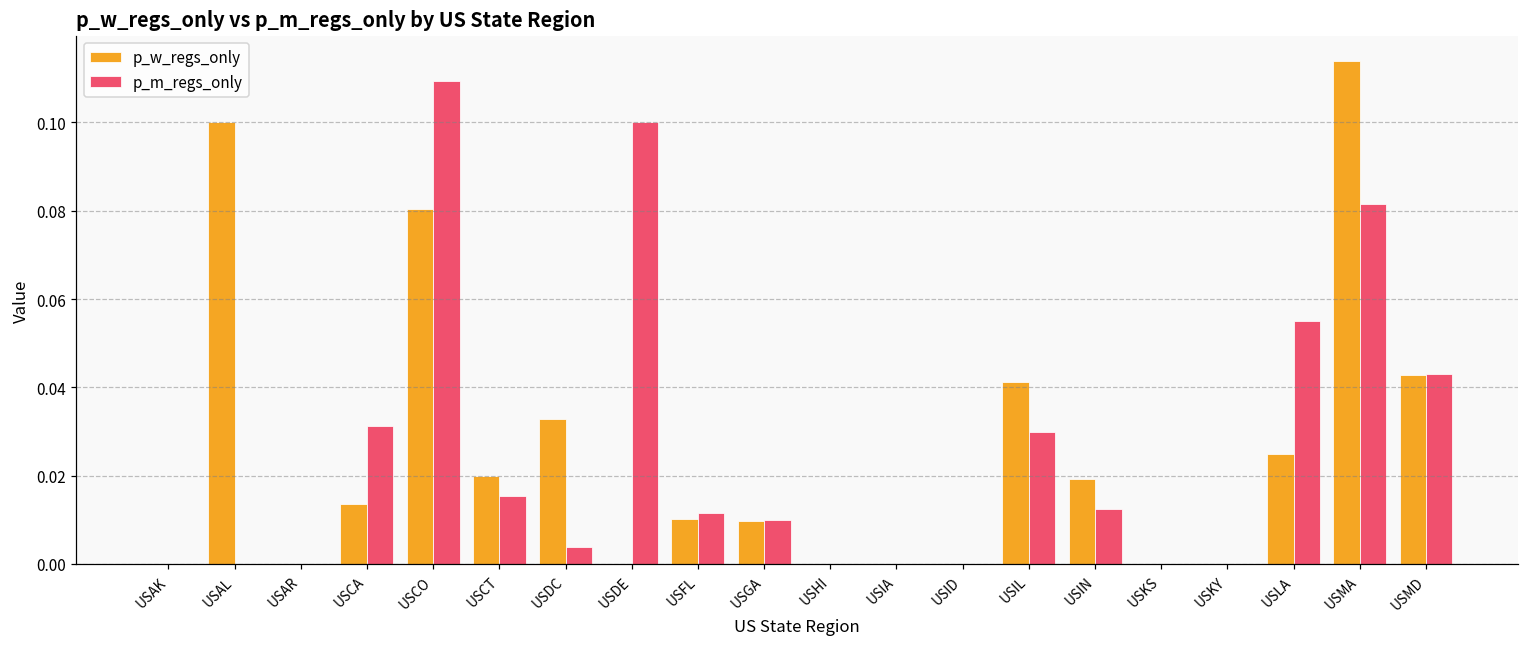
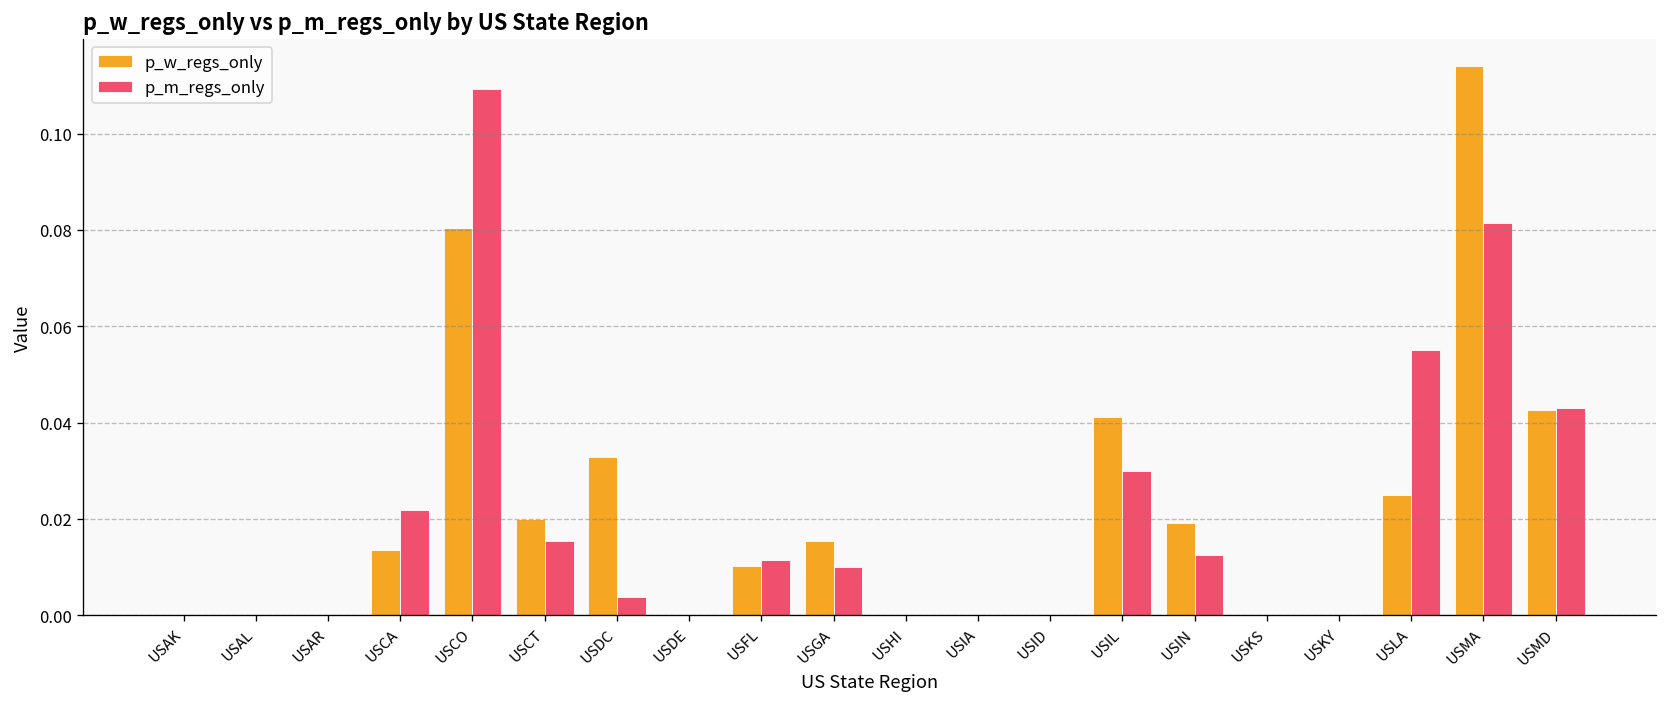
p_w_regs_only, USAL: 0.1 -> 0.0
p_m_regs_only, USCA: 0.031 -> 0.022
p_m_regs_only, USDE: 0.1 -> 0.0
p_w_regs_only, USGA: 0.010 -> 0.016
